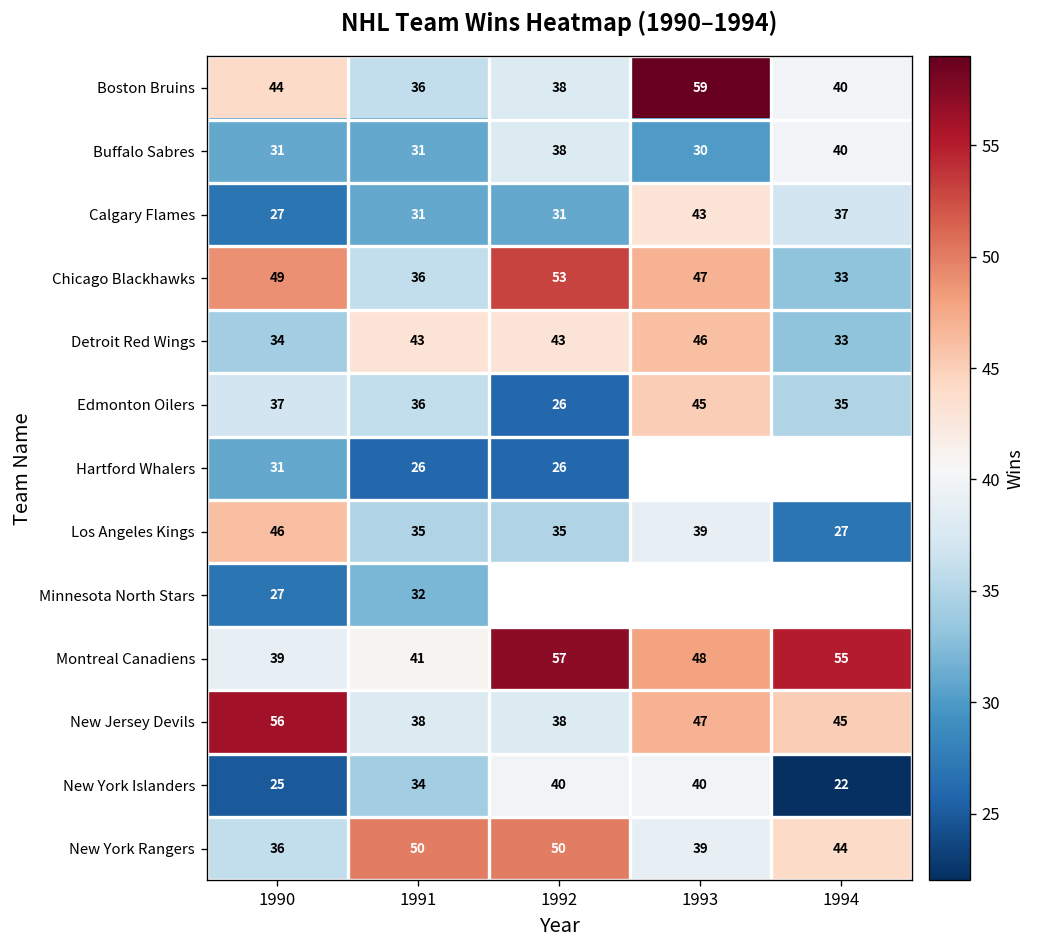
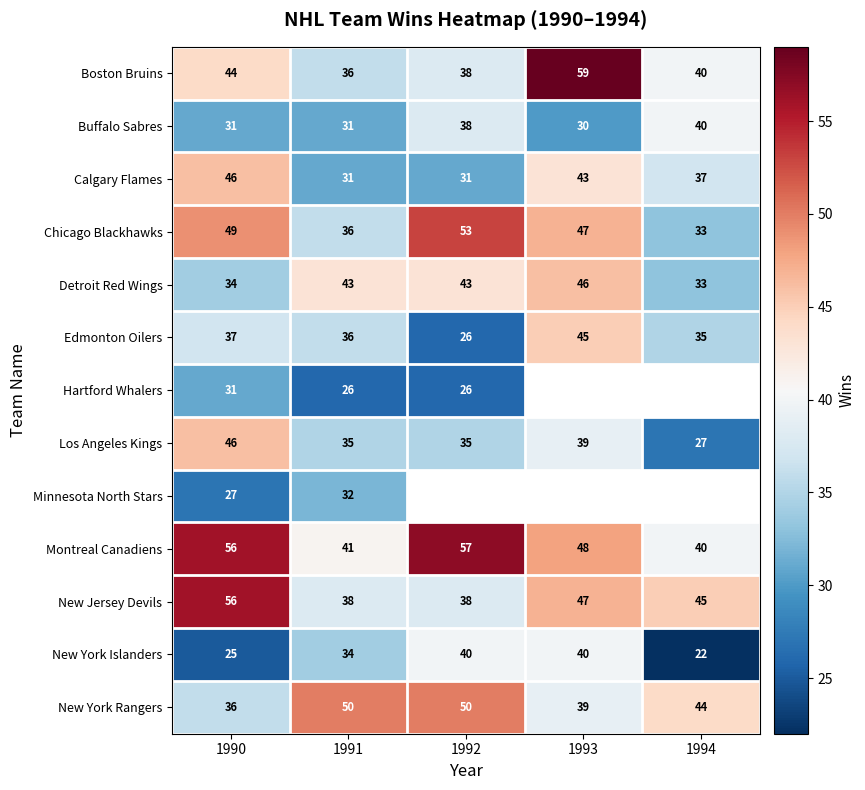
Calgary Flames, 1990: 27 -> 46
Montreal Canadiens, 1990: 39 -> 56
Montreal Canadiens, 1994: 55 -> 40
